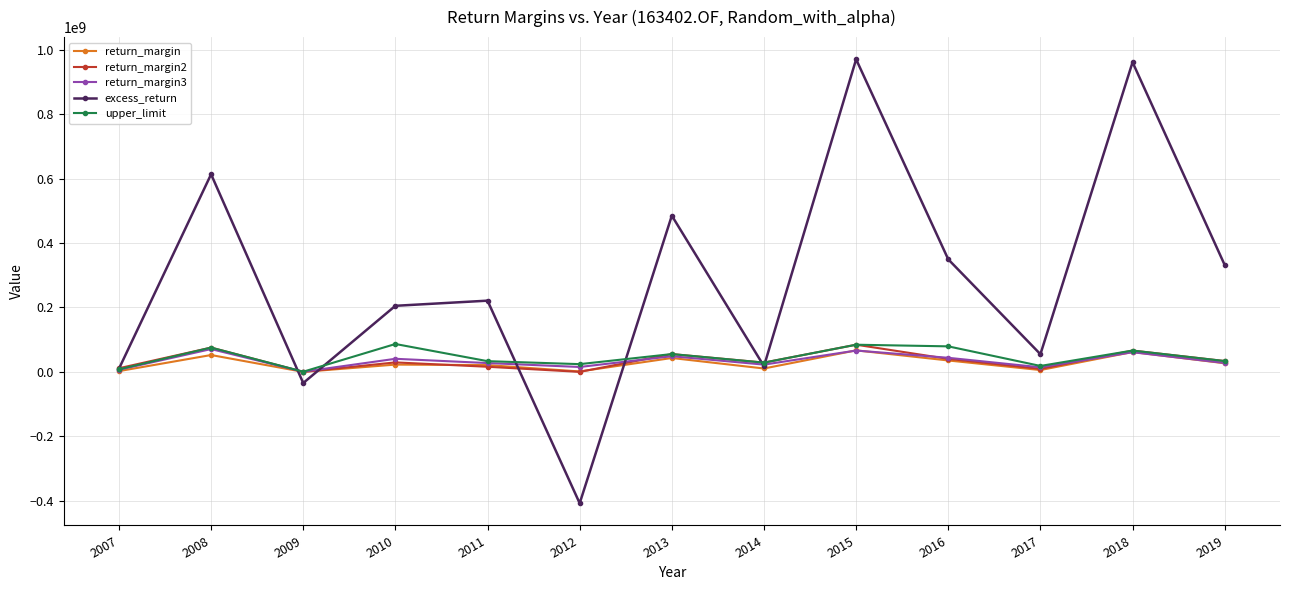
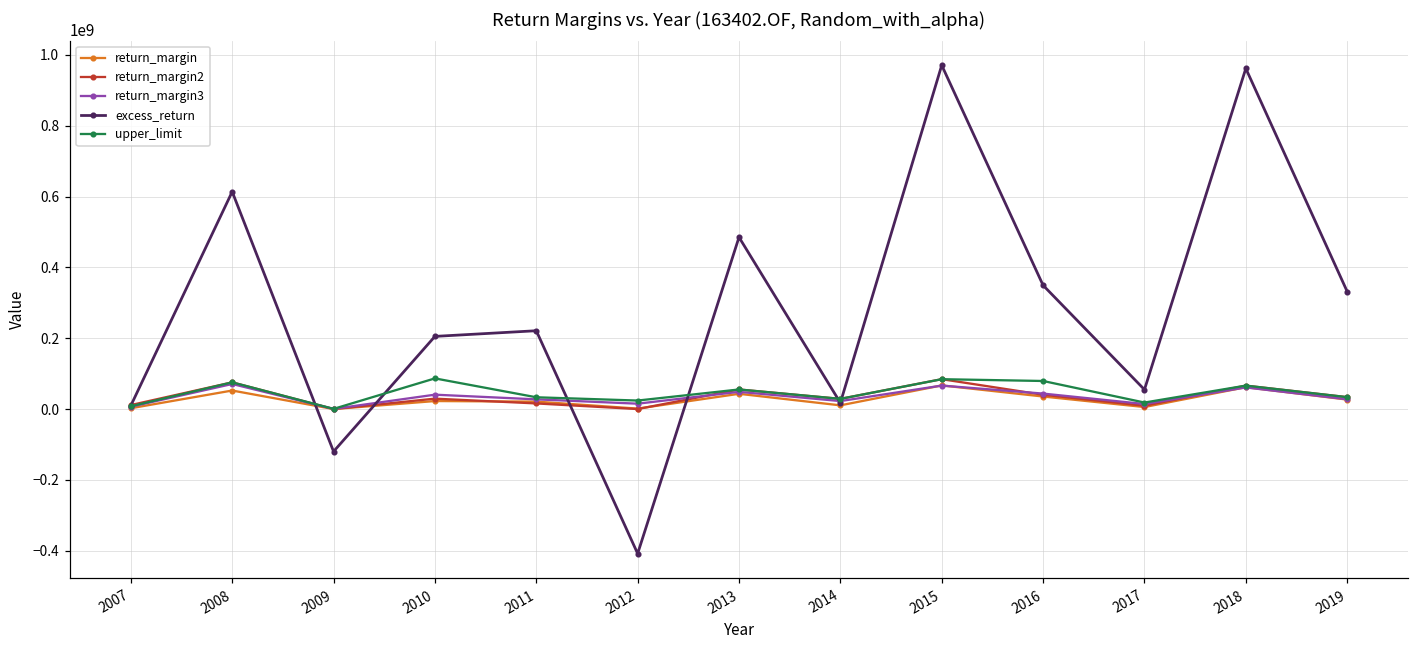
excess_return, 2009: -30000000 -> -120000000
